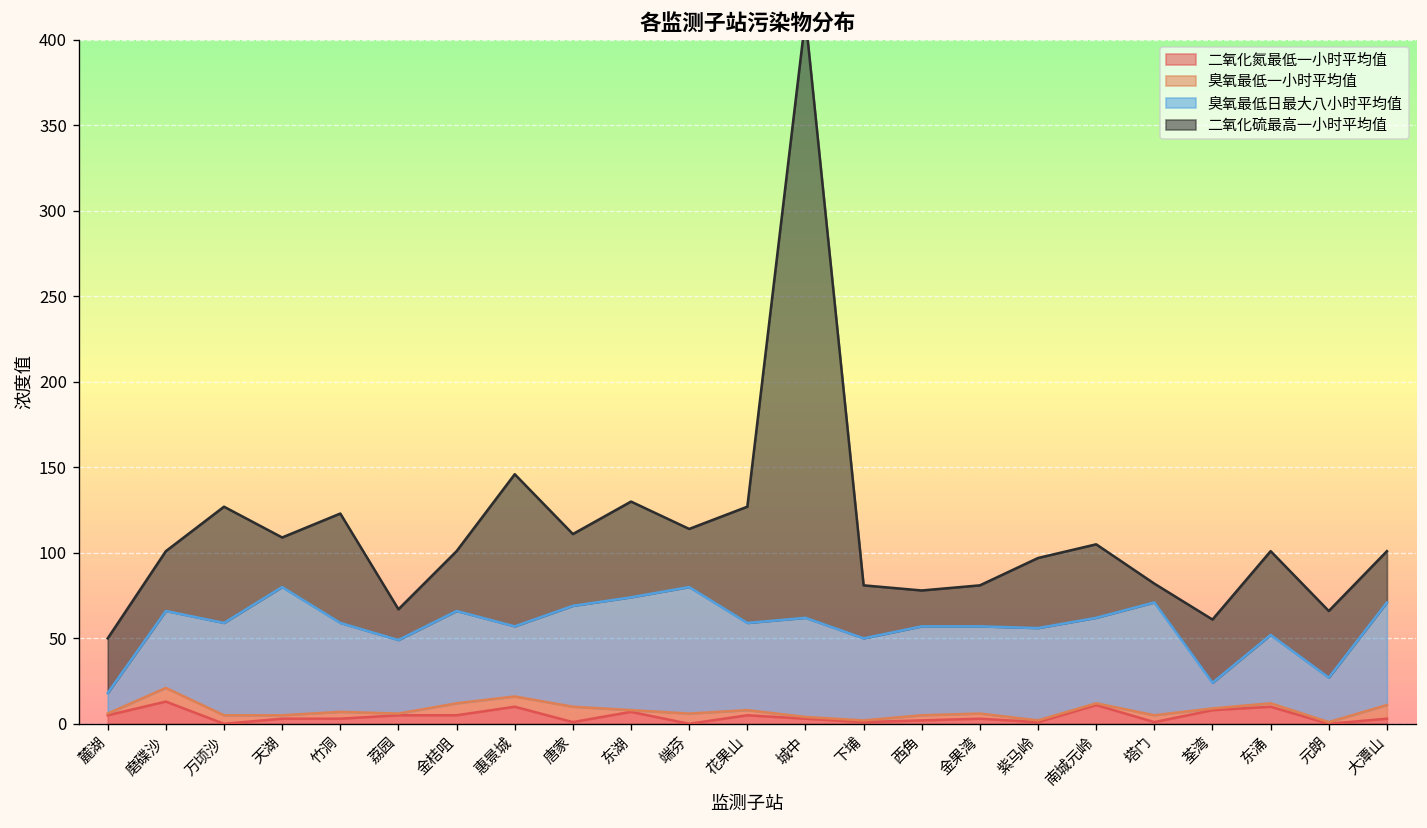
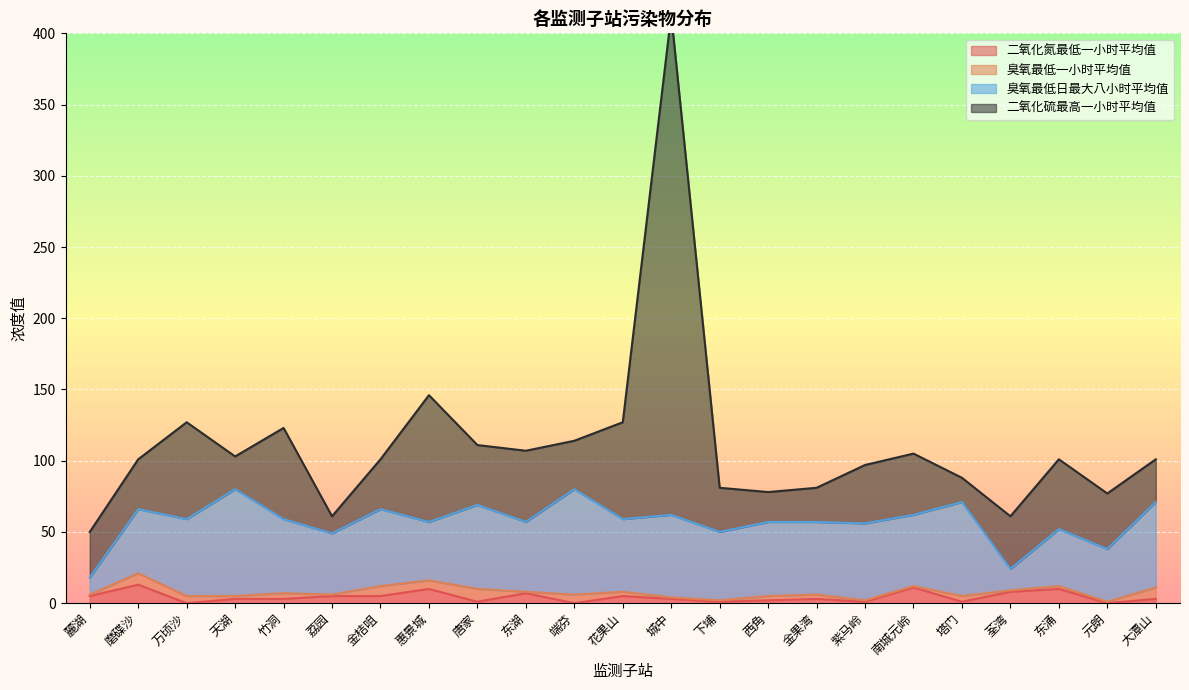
二氧化硫最高一小时平均值, 天湖: 29 -> 23
二氧化硫最高一小时平均值, 荔园: 18 -> 12
臭氧最低日最大八小时平均值, 东湖: 66 -> 49
二氧化硫最高一小时平均值, 东湖: 56 -> 50
二氧化硫最高一小时平均值, 塔门: 11 -> 17
臭氧最低日最大八小时平均值, 元朗: 26 -> 37
